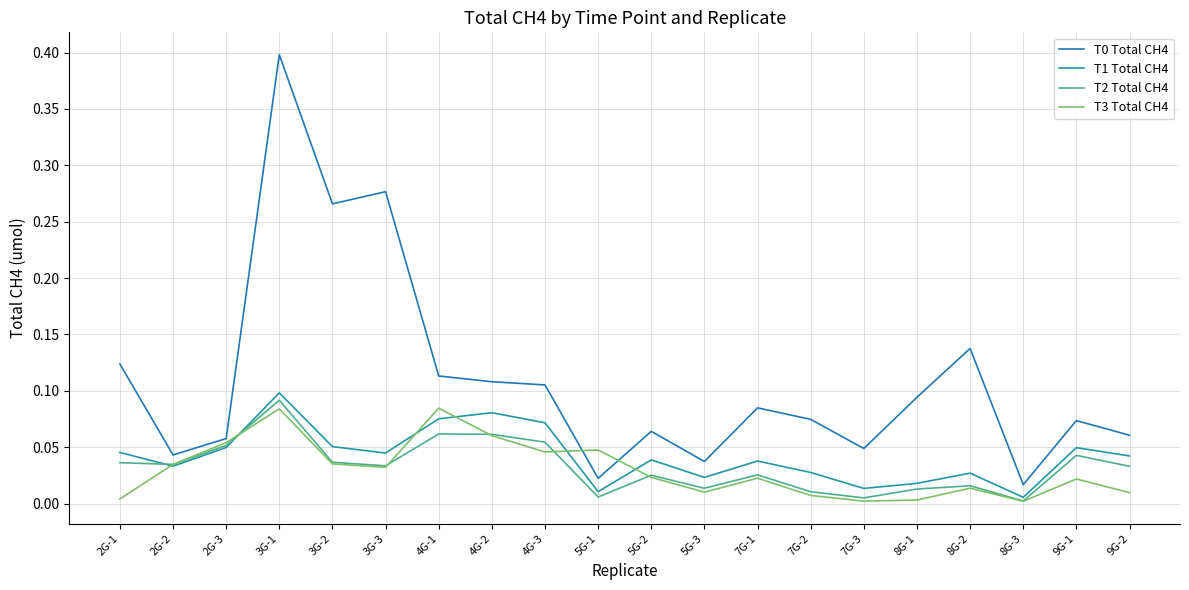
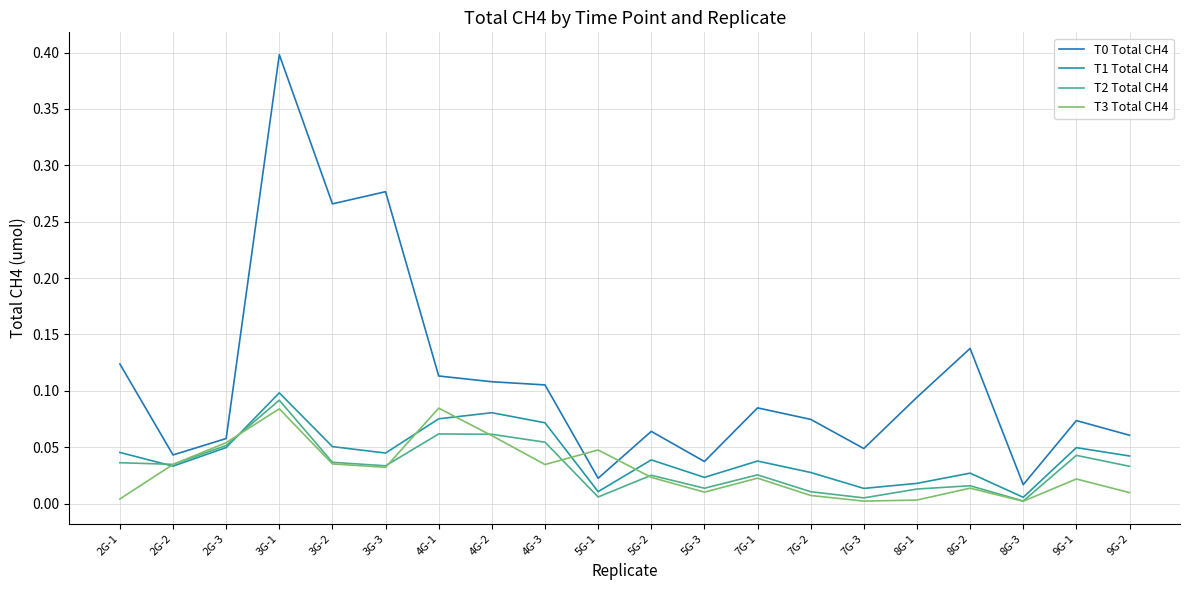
T3 Total CH4, 4G-3: 0.046 -> 0.035
